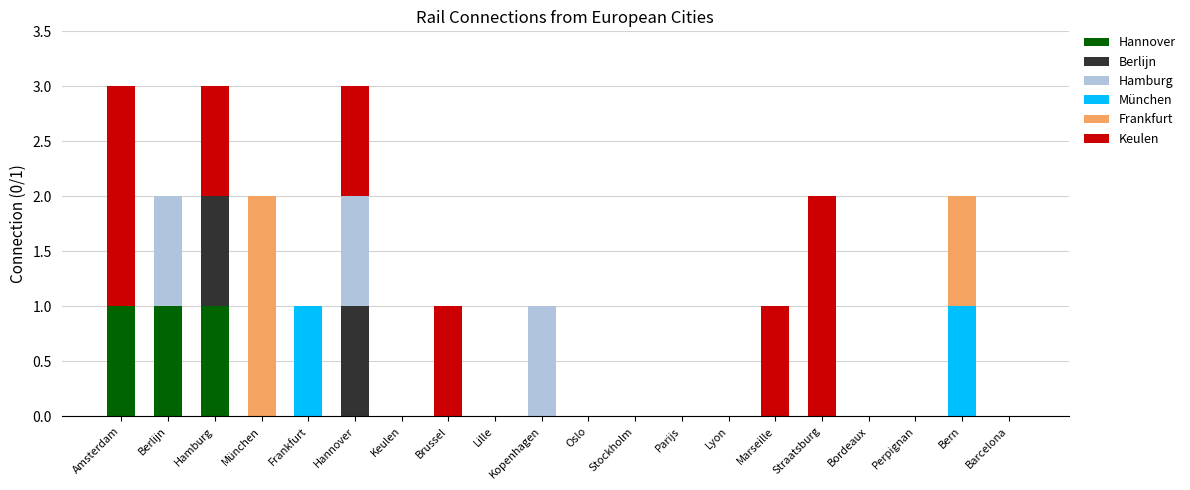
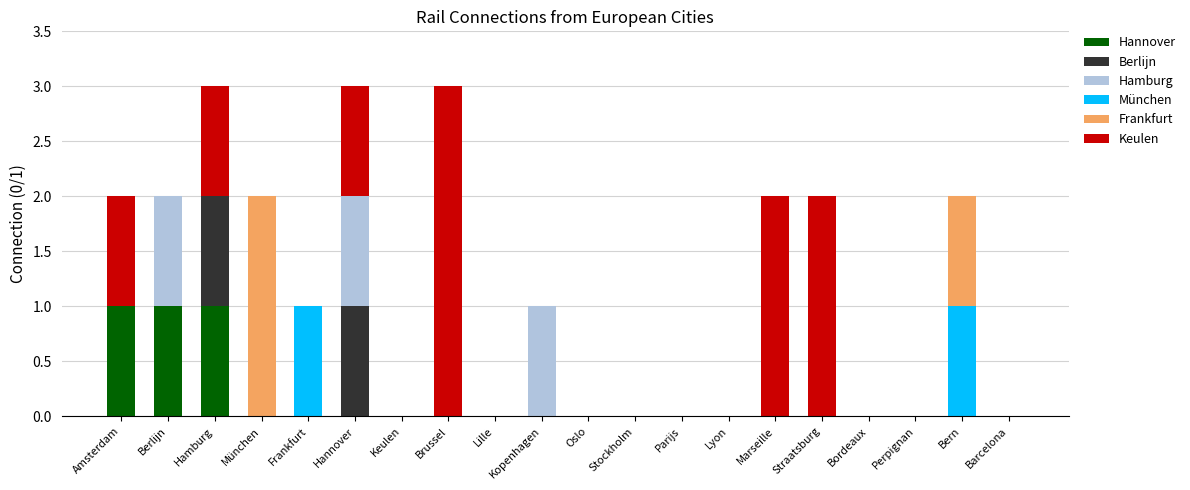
Keulen, Amsterdam: 2 -> 1
Keulen, Brussel: 1 -> 3
Keulen, Marseille: 1 -> 2
